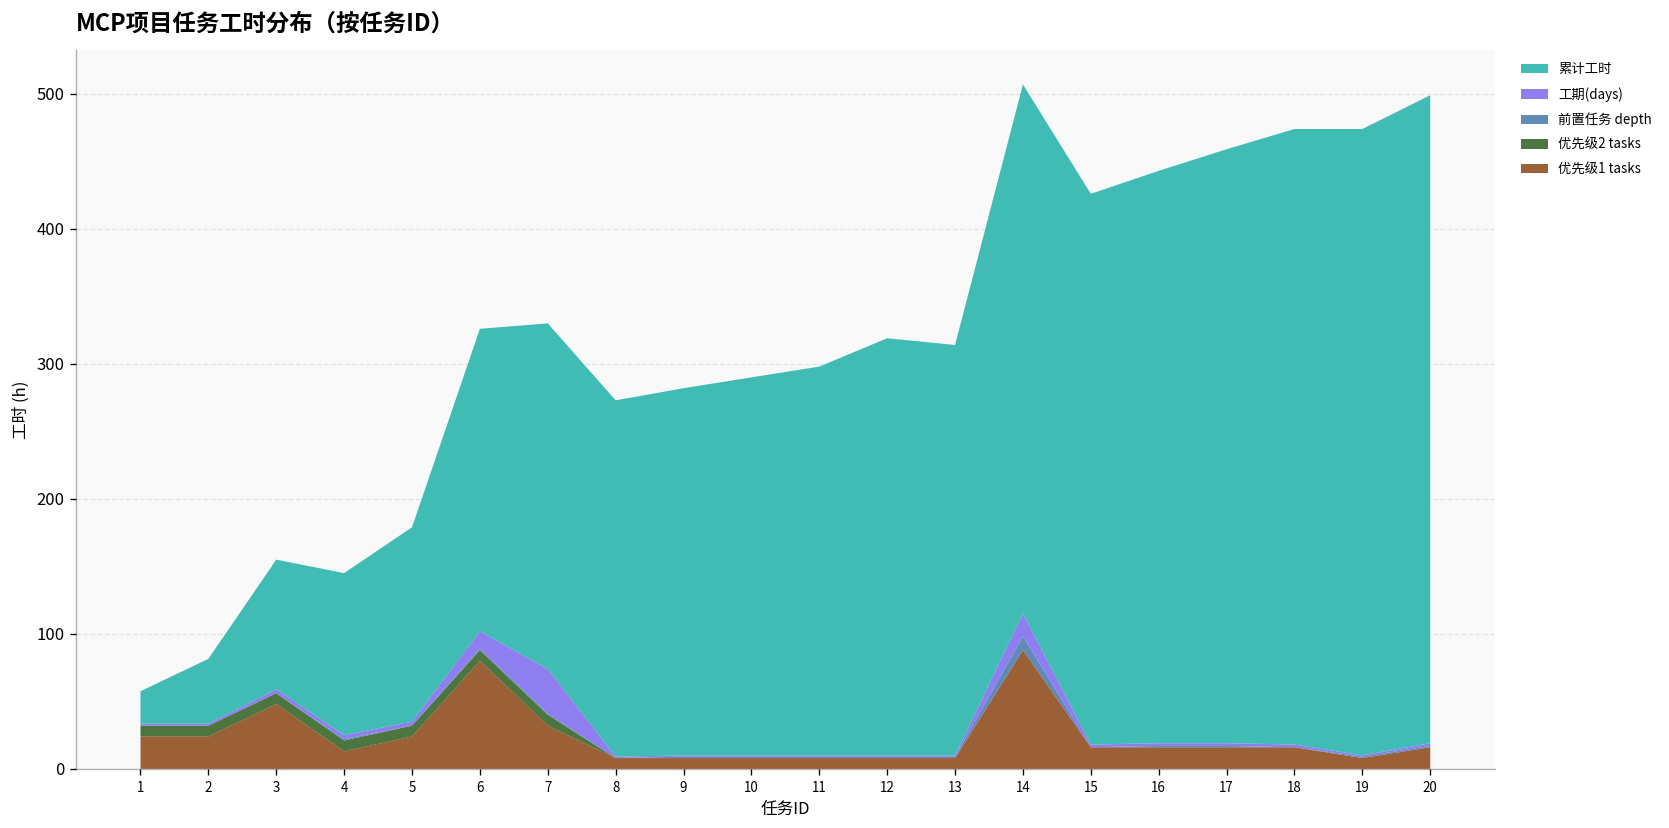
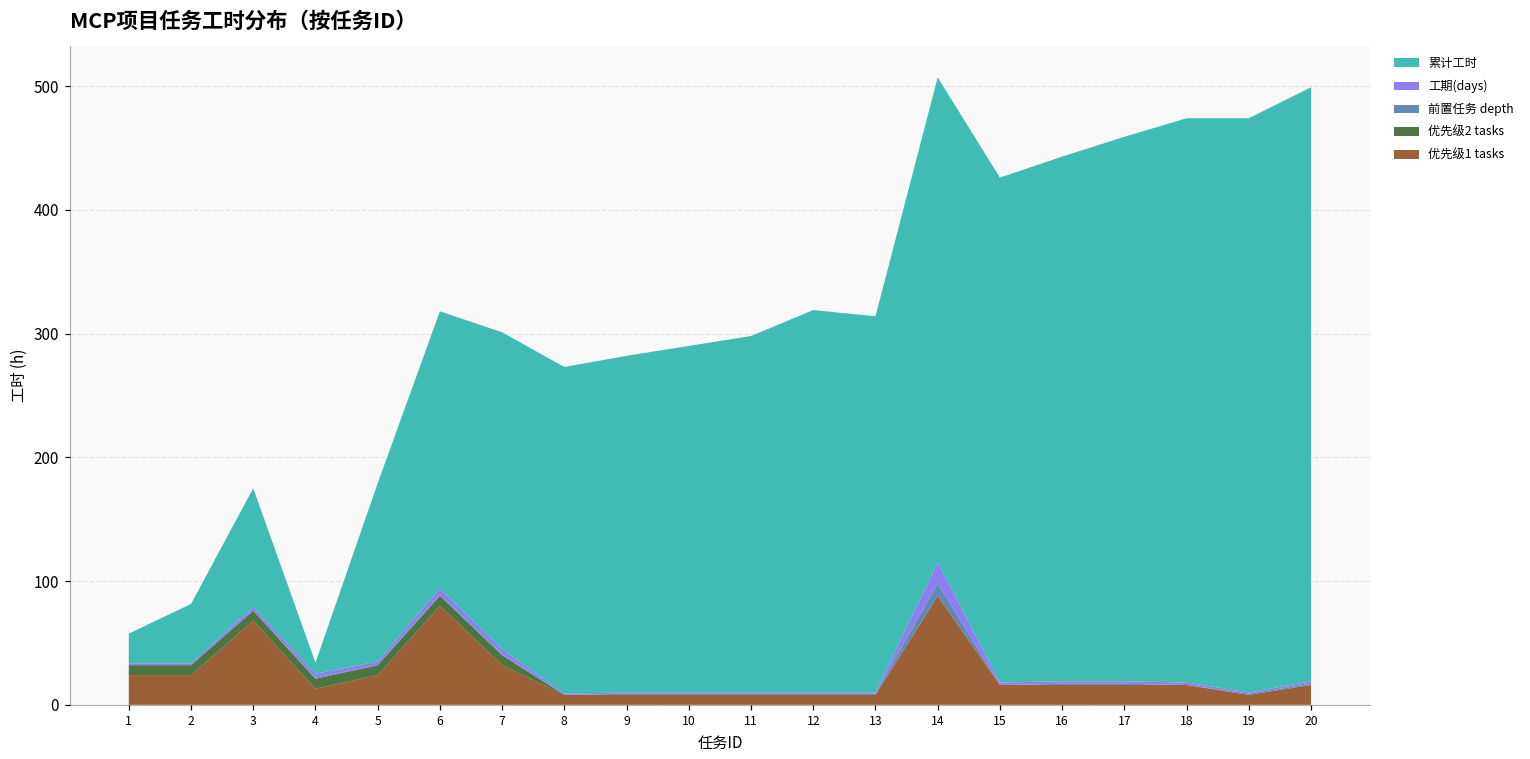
优先级1 tasks, 3: 48 -> 68
累计工时, 4: 120 -> 9
工期(days), 6: 13 -> 5
工期(days), 7: 33 -> 4
